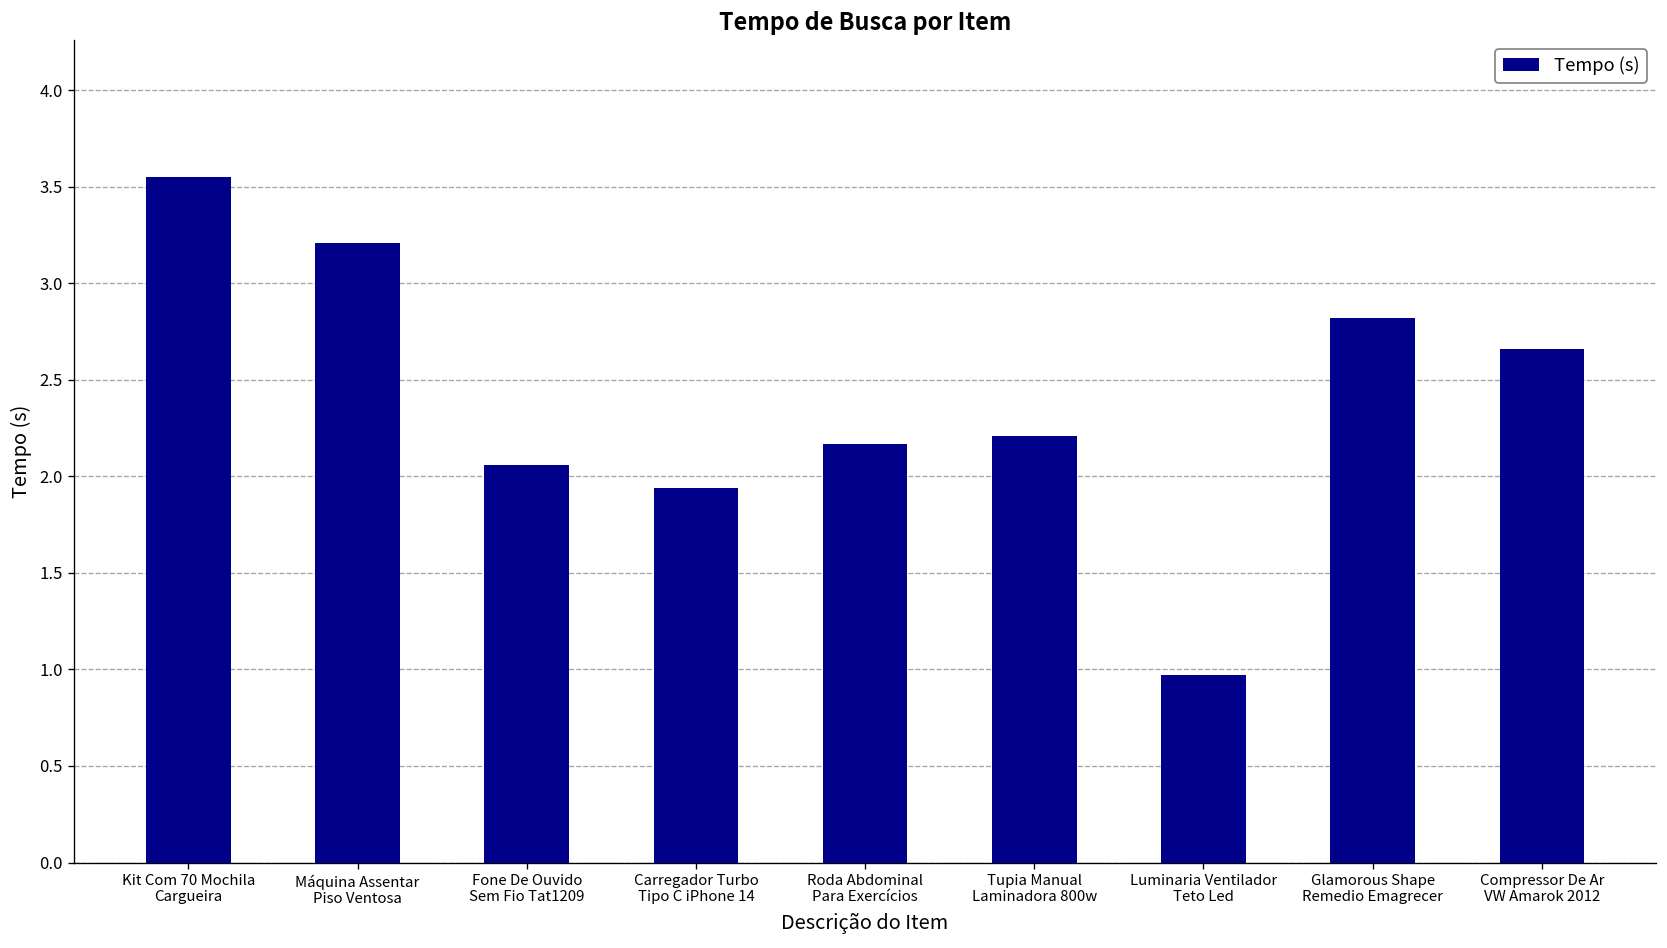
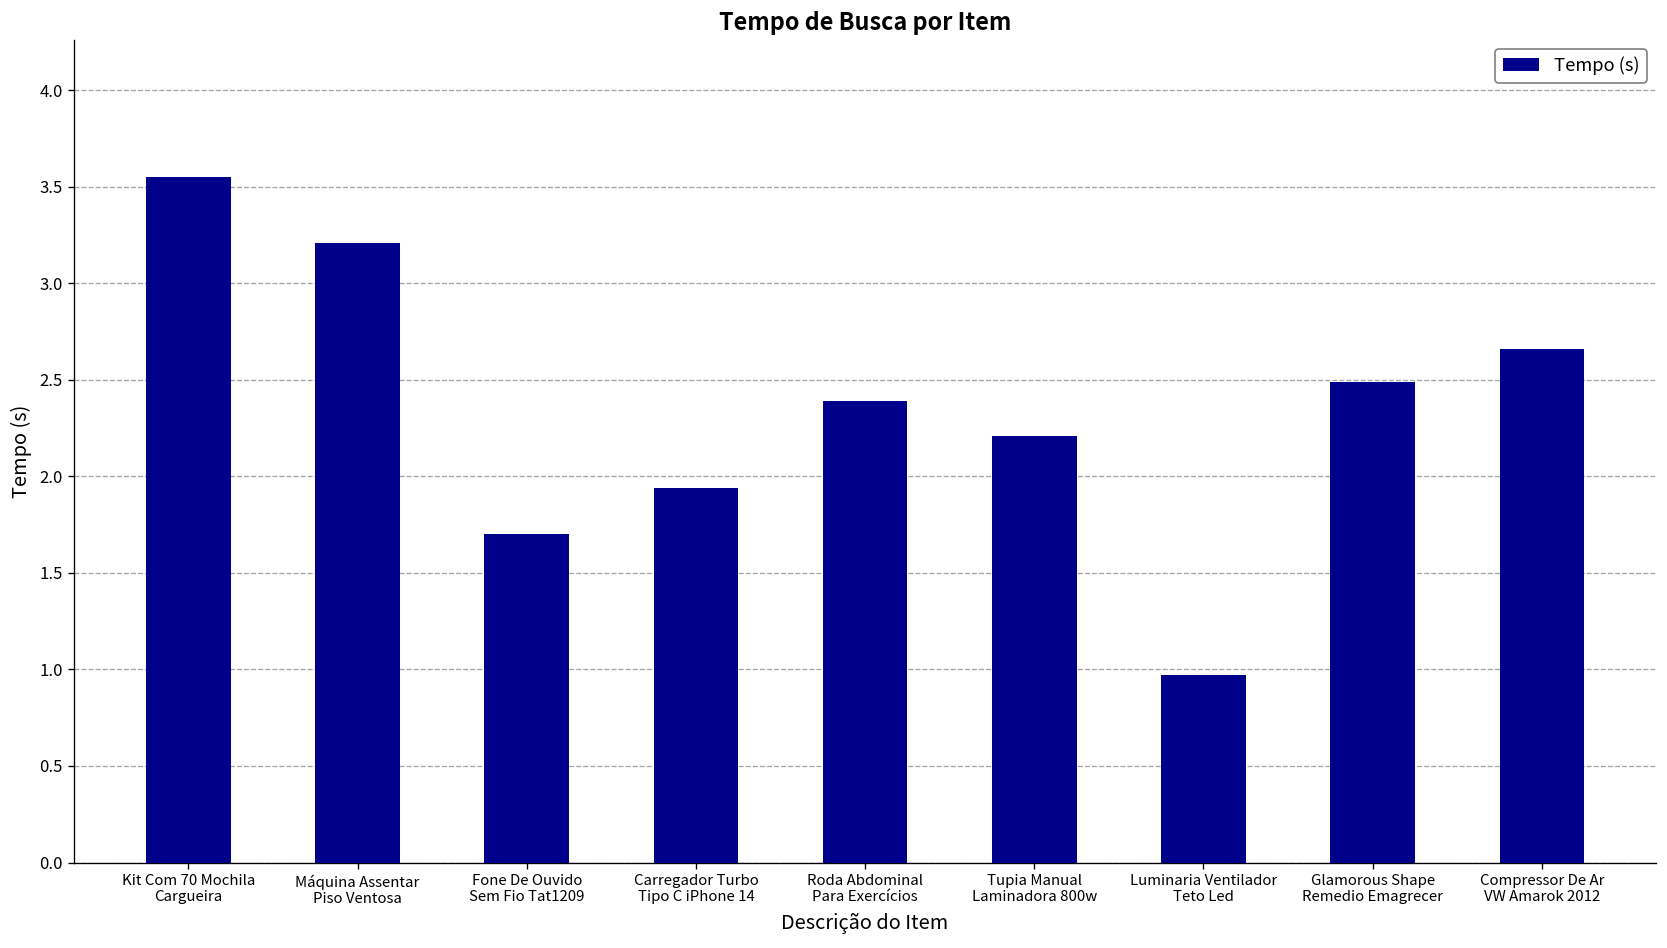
Fone De Ouvido Sem Fio Tat1209: 2.06 -> 1.70
Roda Abdominal Para Exercícios: 2.17 -> 2.39
Glamorous Shape Remedio Emagrecer: 2.82 -> 2.49
